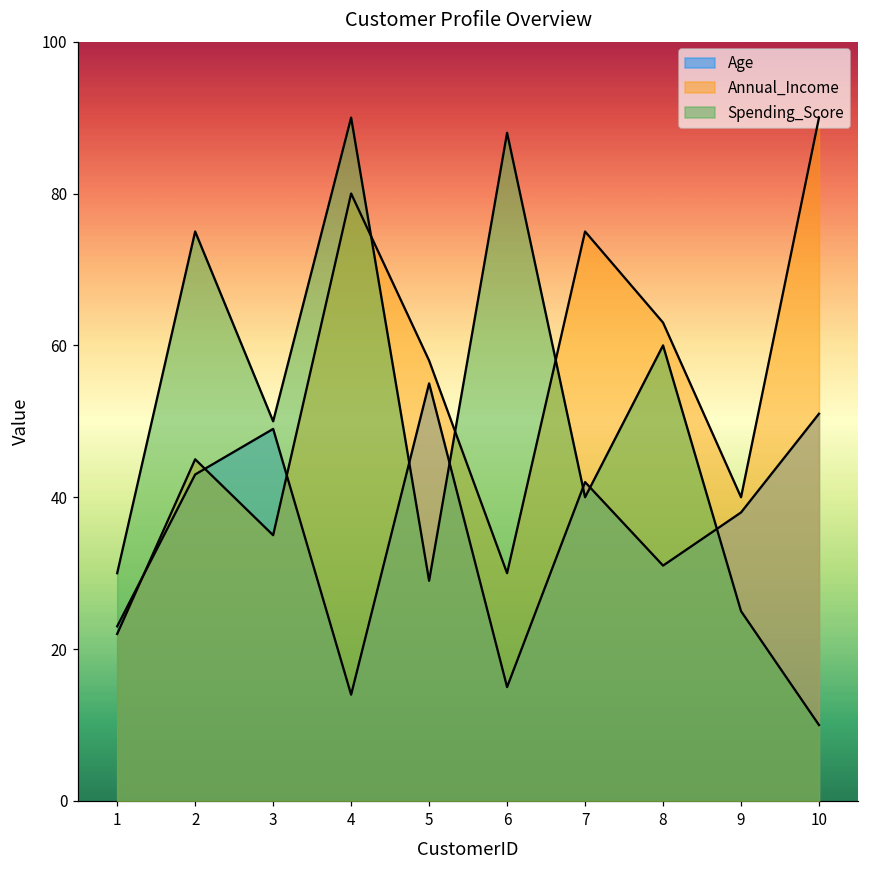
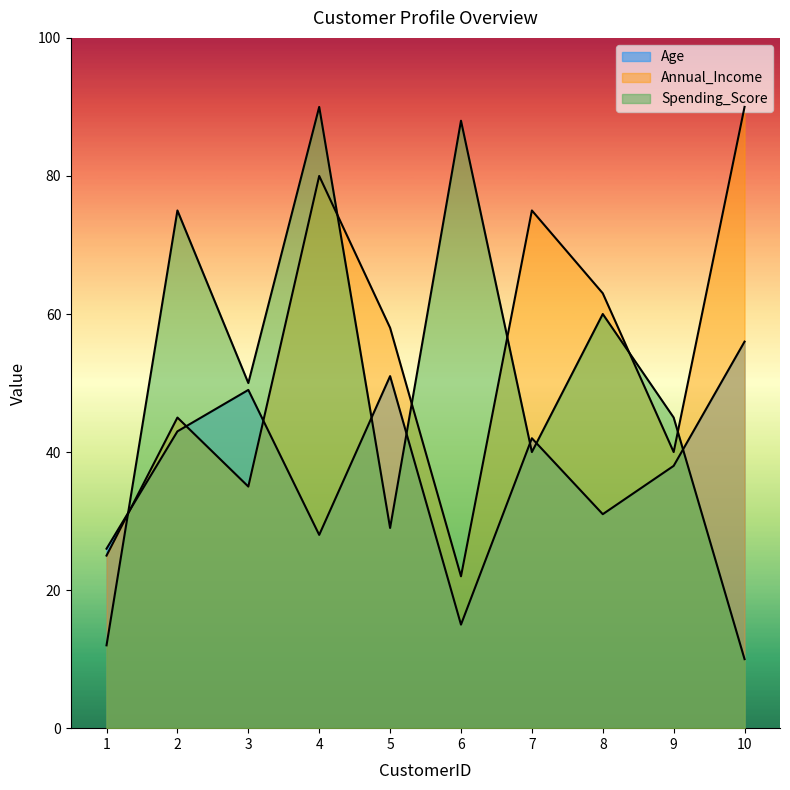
Age, 1: 23 -> 26
Annual_Income, 1: 22 -> 25
Spending_Score, 1: 30 -> 12
Age, 4: 14 -> 28
Age, 5: 55 -> 51
Annual_Income, 6: 30 -> 22
Spending_Score, 9: 25 -> 45
Age, 10: 51 -> 56
